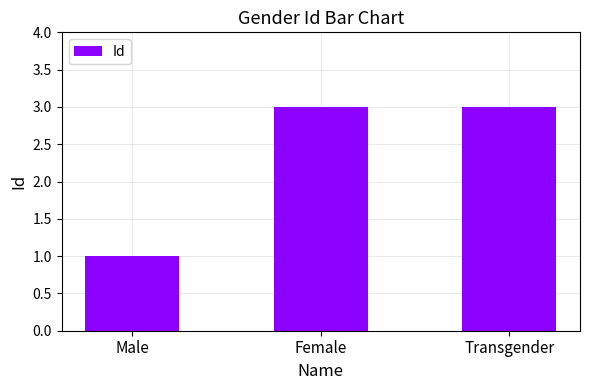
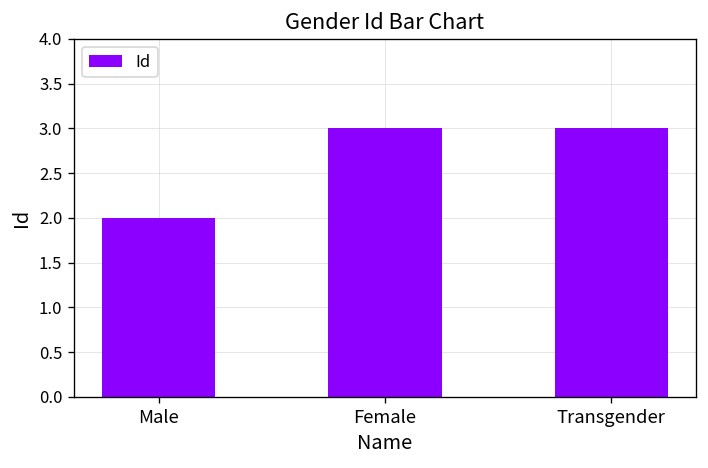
Male: 1 -> 2
